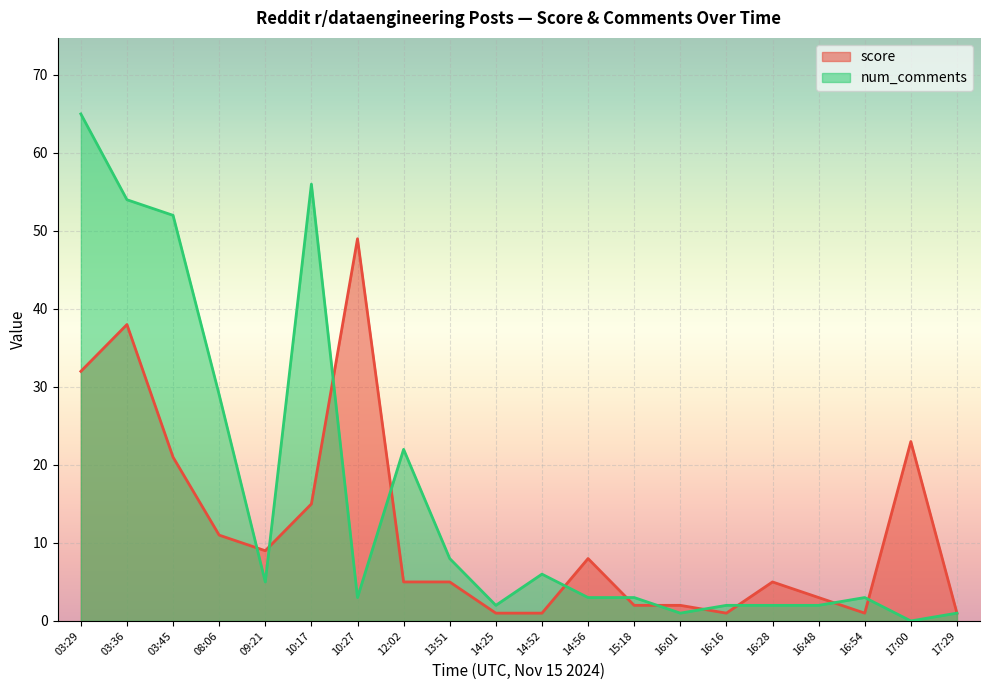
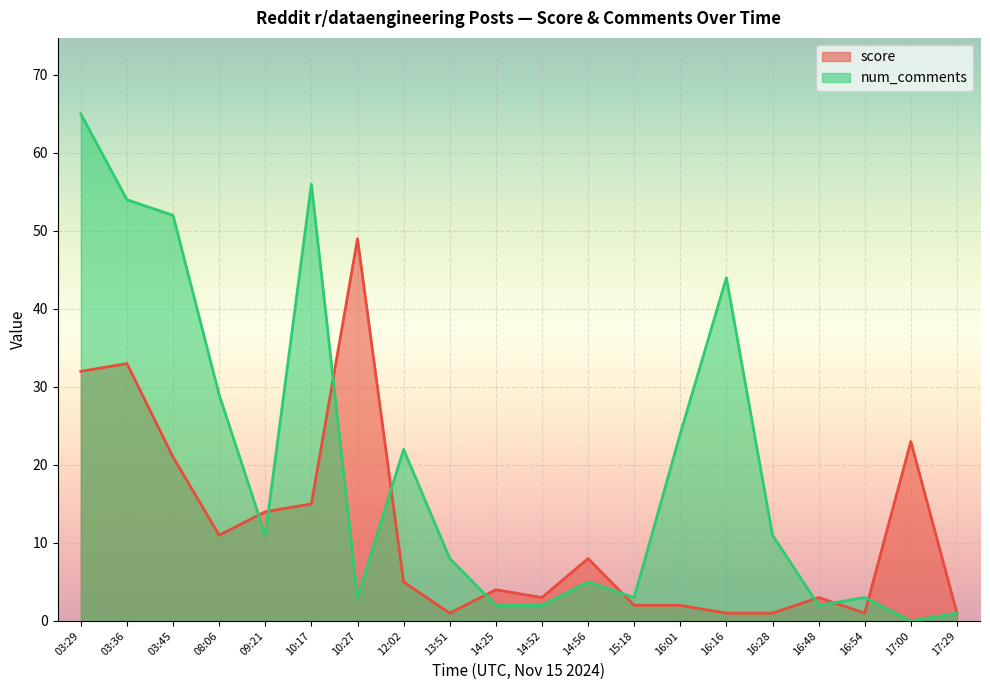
score, 03:36: 38 -> 33
score, 09:21: 9 -> 14
num_comments, 09:21: 5 -> 11
score, 13:51: 5 -> 1
score, 14:25: 1 -> 4
score, 14:52: 1 -> 3
num_comments, 14:52: 6 -> 2
num_comments, 14:56: 3 -> 5
num_comments, 16:01: 1 -> 24
num_comments, 16:16: 2 -> 44
score, 16:28: 5 -> 1
num_comments, 16:28: 2 -> 11
